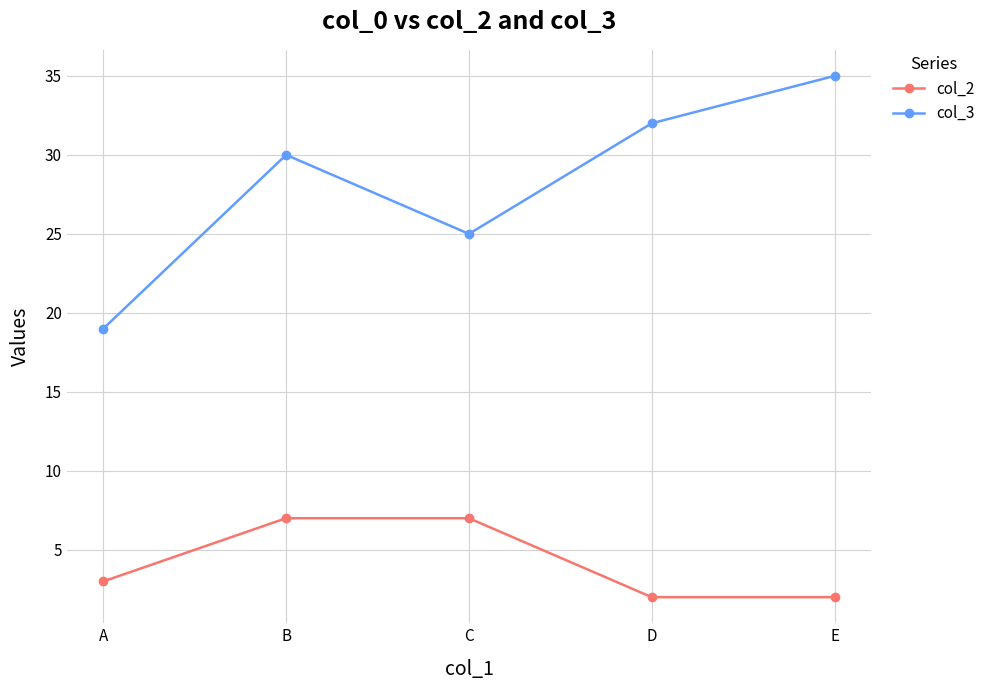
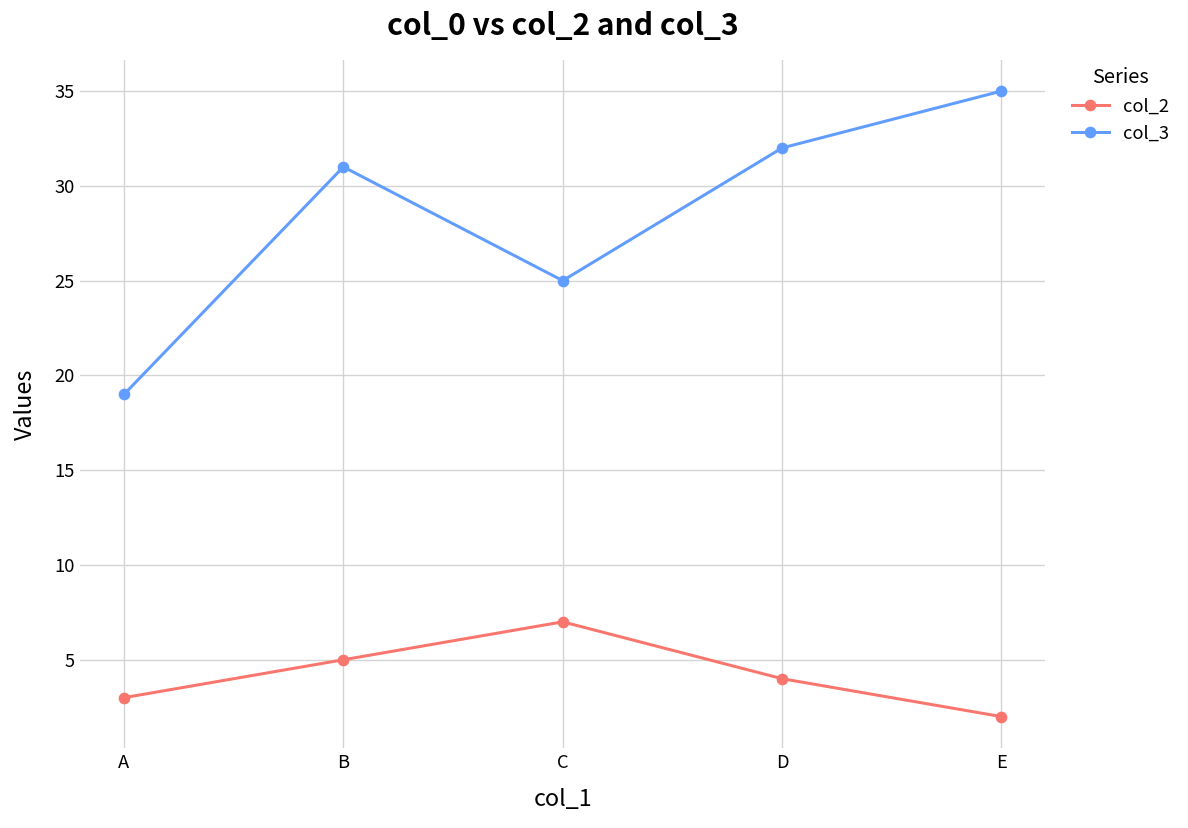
col_2, B: 7 -> 5
col_3, B: 30 -> 31
col_2, D: 2 -> 4
